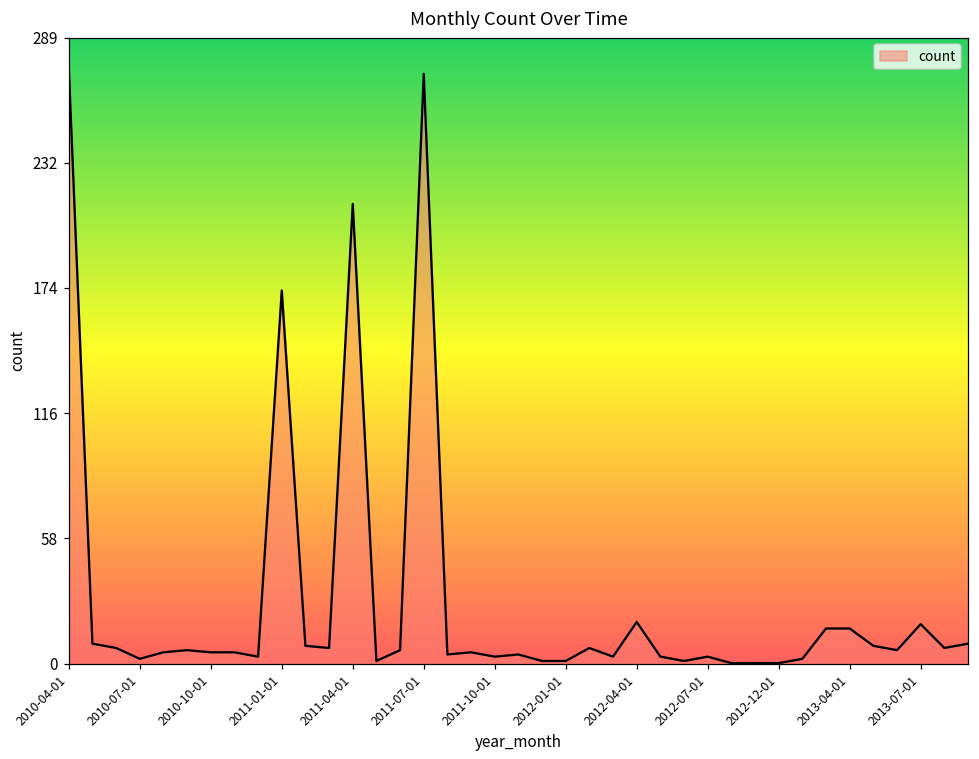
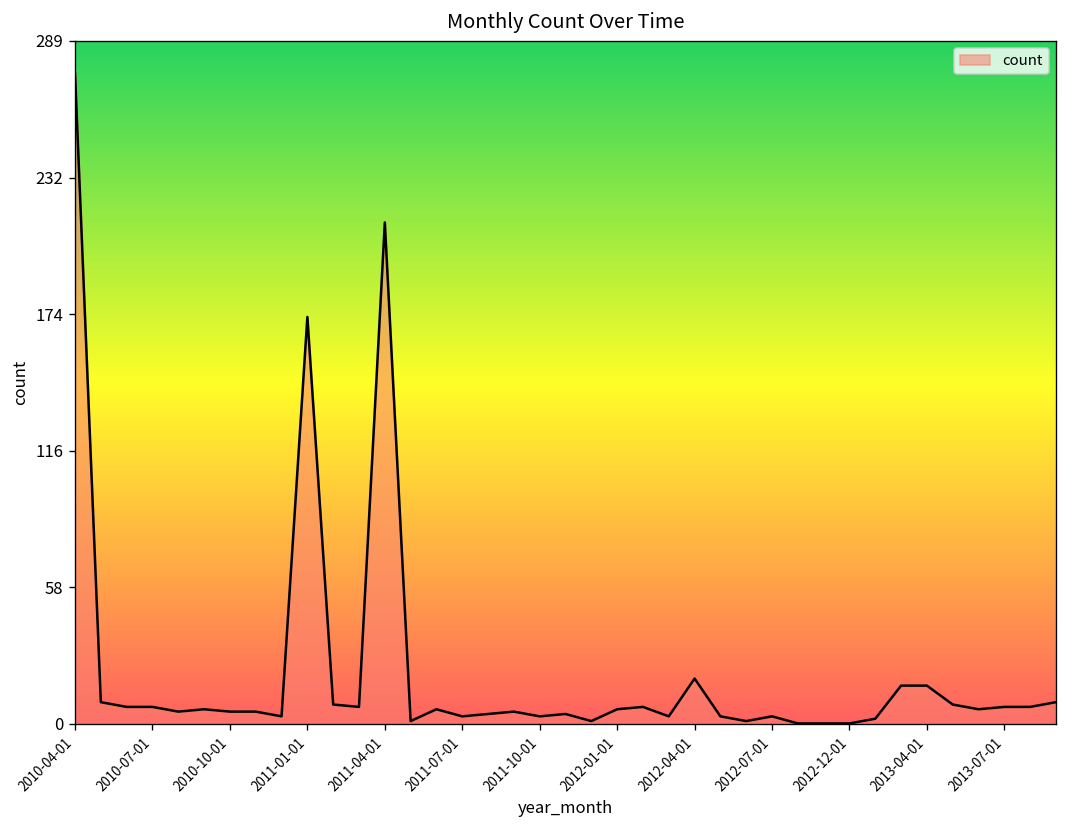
2010-07-01: 3 -> 8
2011-07-01: 273 -> 4
2012-01-01: 2 -> 7
2013-07-01: 19 -> 8
